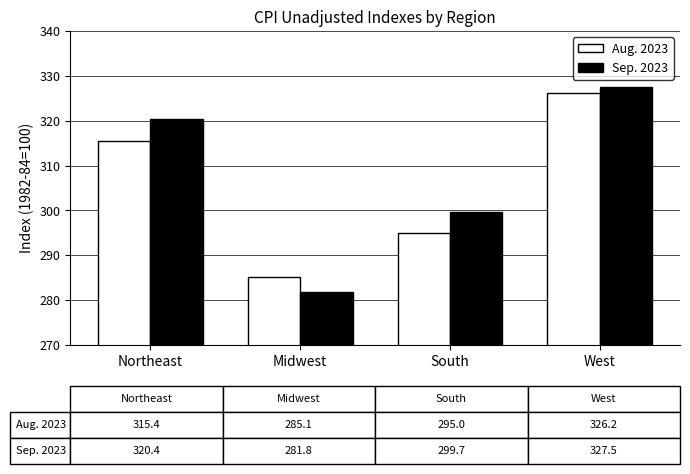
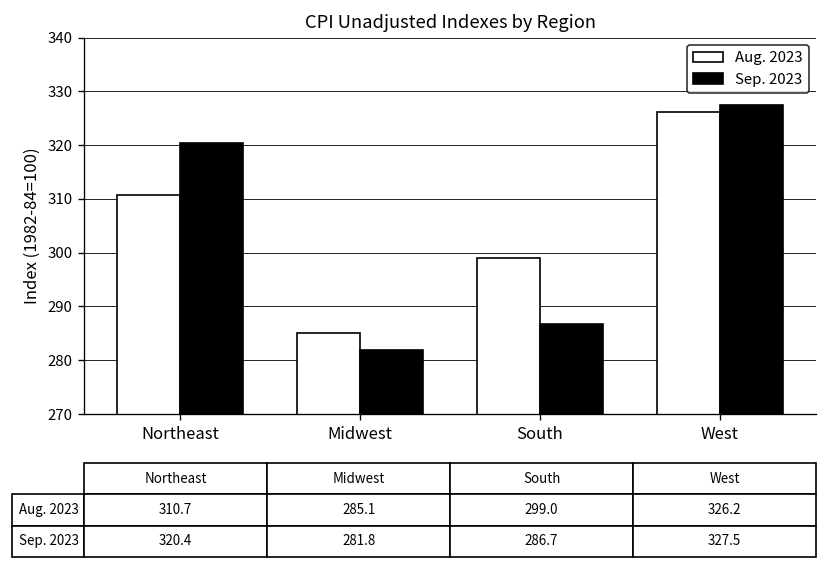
Aug. 2023, Northeast: 315.4 -> 310.7
Aug. 2023, South: 295.0 -> 299.0
Sep. 2023, South: 299.7 -> 286.7
